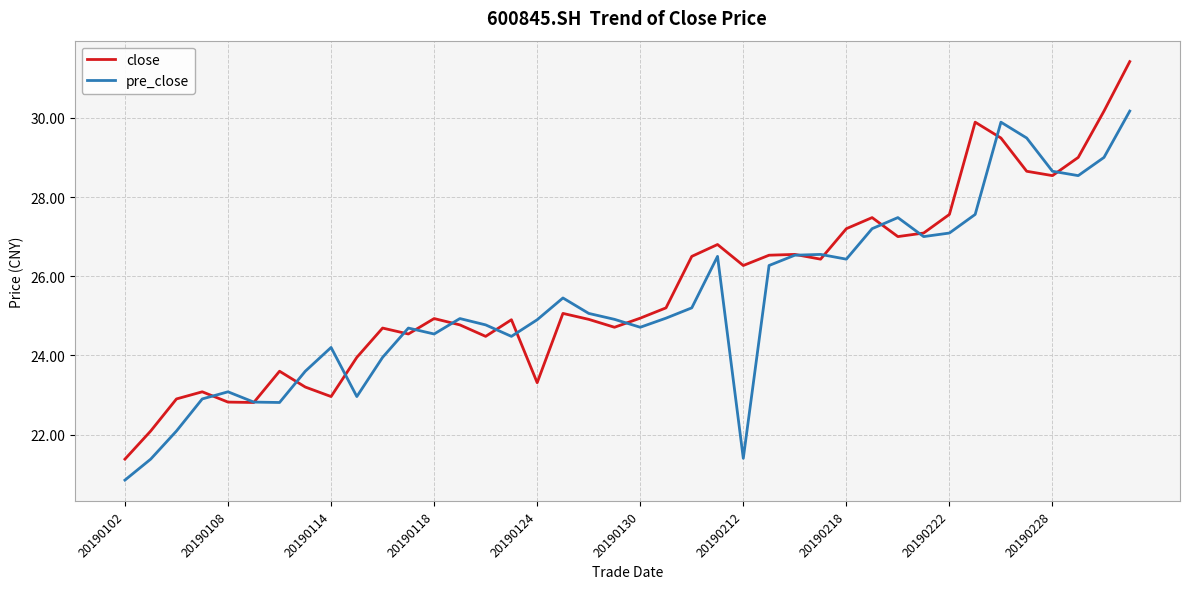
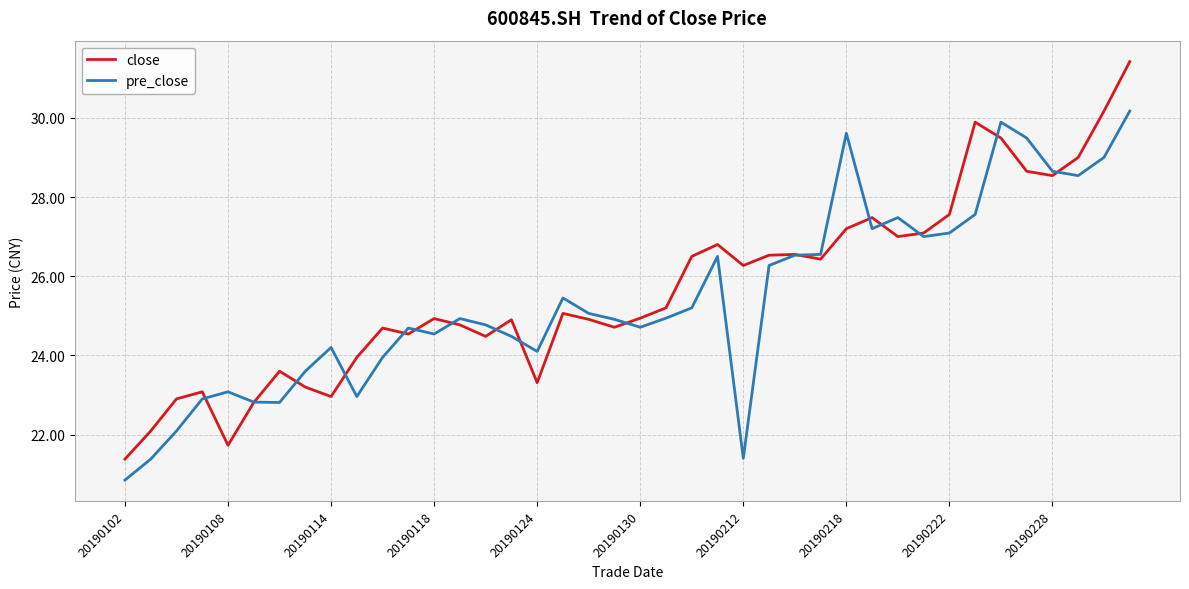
close, 20190108: 22.8 -> 21.7
pre_close, 20190124: 24.9 -> 24.1
pre_close, 20190218: 26.4 -> 29.6
